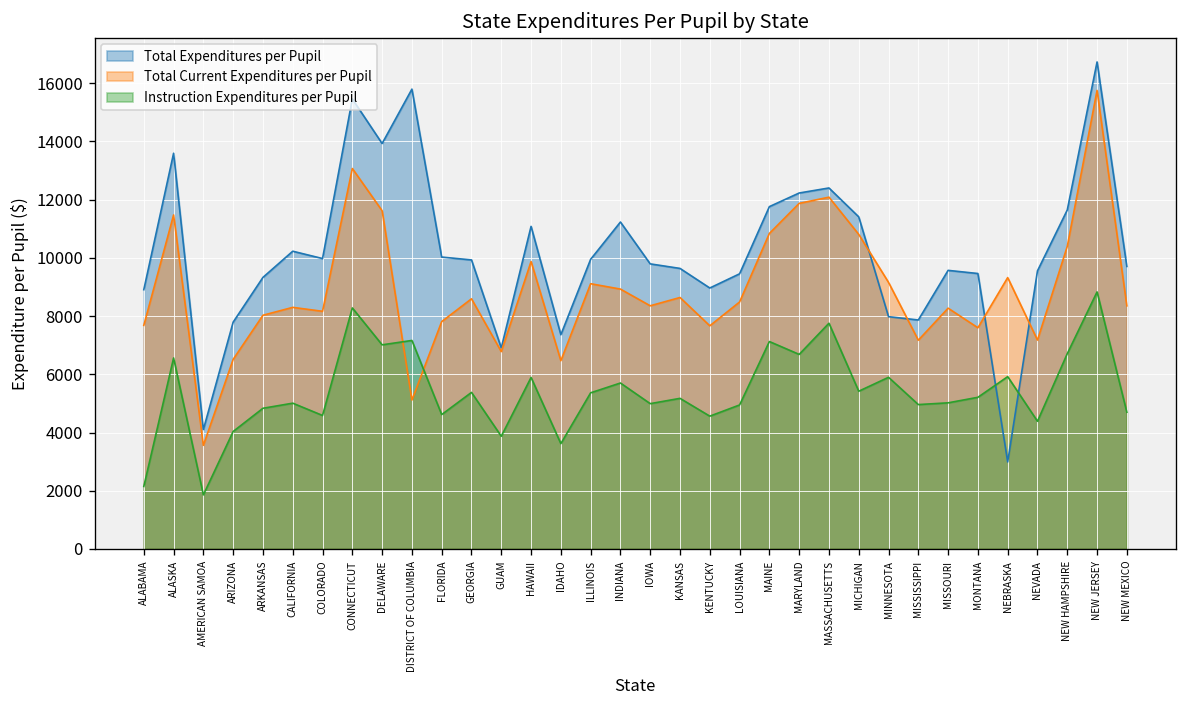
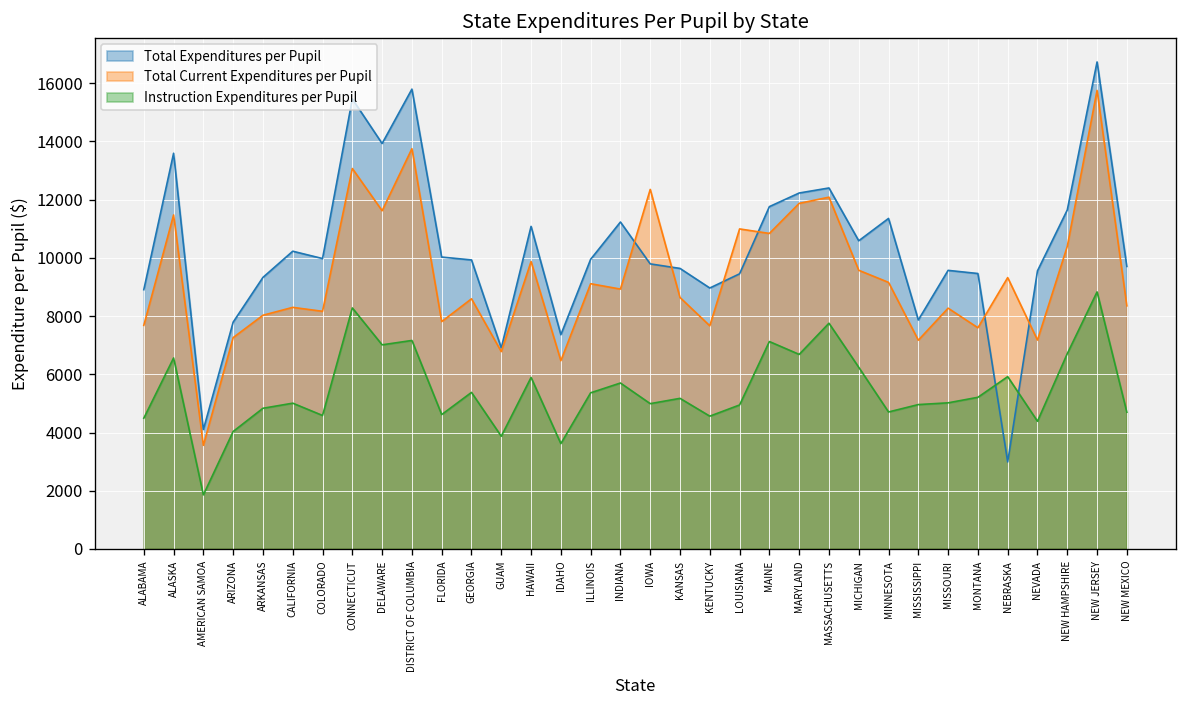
Instruction Expenditures per Pupil, ALABAMA: 2100 -> 4500
Total Current Expenditures per Pupil, ARIZONA: 6500 -> 7300
Total Current Expenditures per Pupil, DISTRICT OF COLUMBIA: 5100 -> 13800
Total Current Expenditures per Pupil, IOWA: 8400 -> 12400
Total Current Expenditures per Pupil, LOUISIANA: 8500 -> 11000
Total Expenditures per Pupil, MICHIGAN: 11400 -> 10600
Total Current Expenditures per Pupil, MICHIGAN: 10800 -> 9600
Instruction Expenditures per Pupil, MICHIGAN: 5400 -> 6200
Total Expenditures per Pupil, MINNESOTA: 8000 -> 11400
Instruction Expenditures per Pupil, MINNESOTA: 5900 -> 4700
